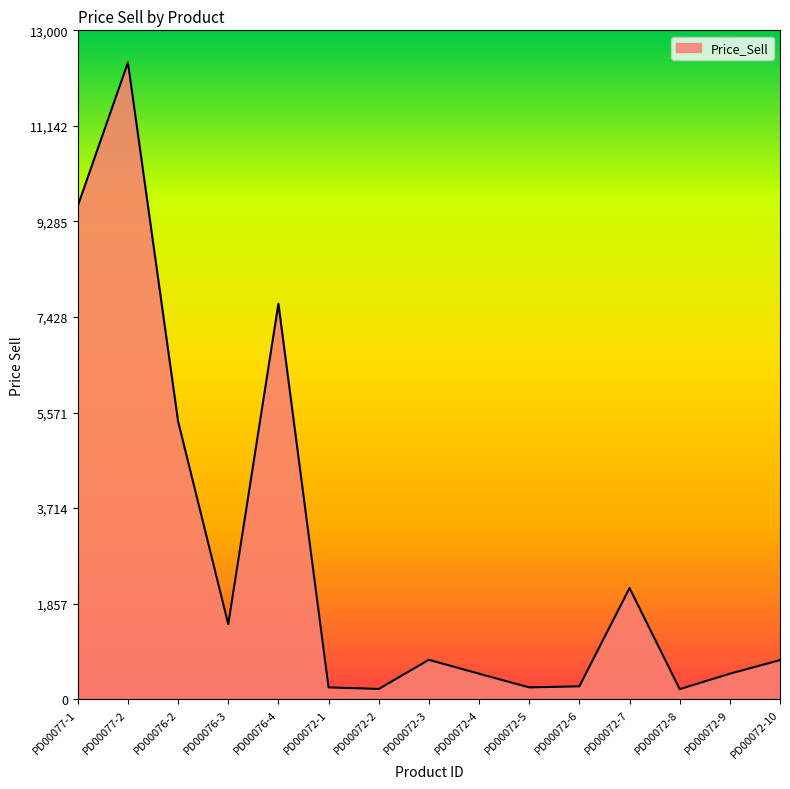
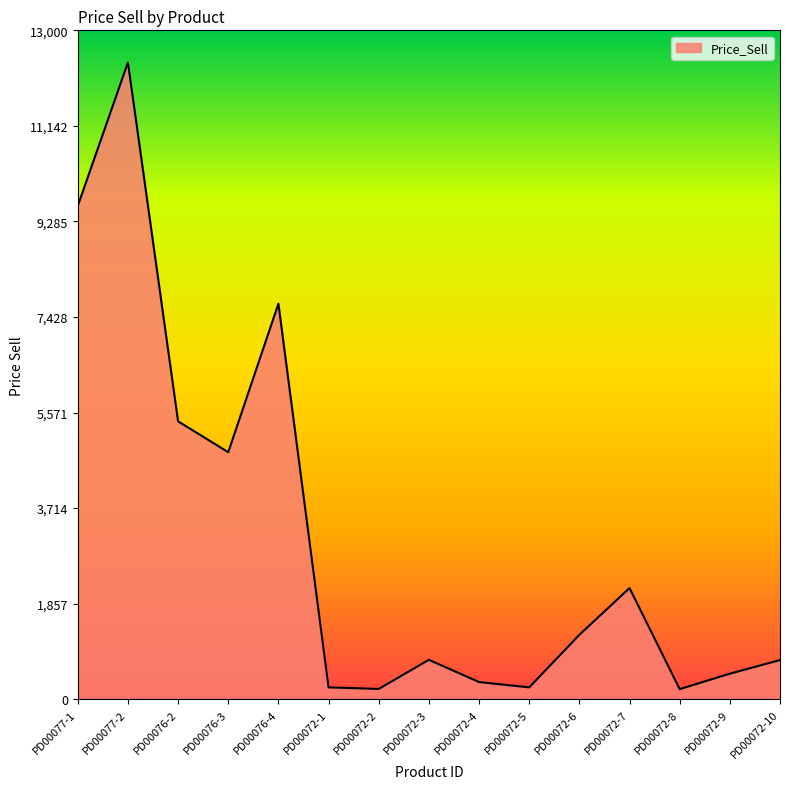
PD00076-3: 1,500 -> 4,800
PD00072-4: 500 -> 300
PD00072-6: 300 -> 1,300
